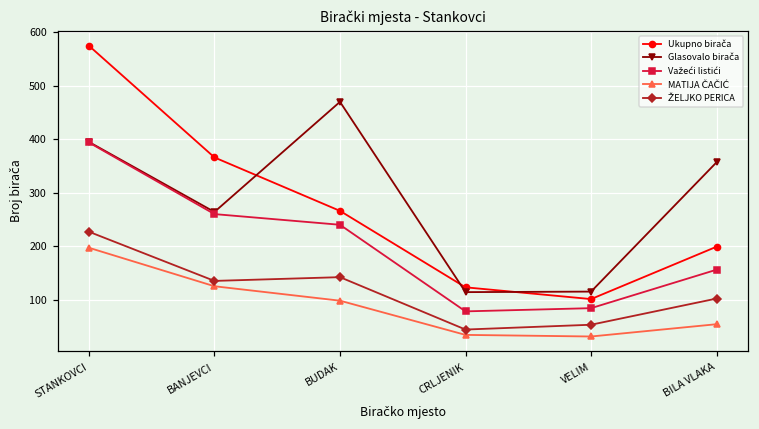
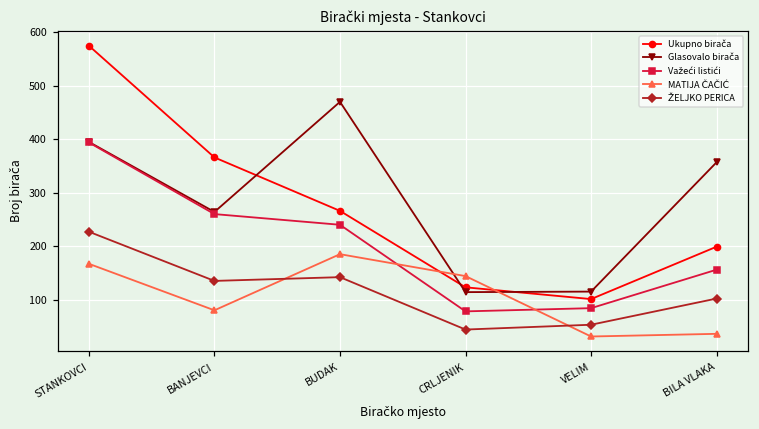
MATIJA ČAČIĆ, STANKOVCI: 200 -> 170
MATIJA ČAČIĆ, BANJEVCI: 130 -> 80
MATIJA ČAČIĆ, BUDAK: 100 -> 190
MATIJA ČAČIĆ, CRLJENIK: 30 -> 140
MATIJA ČAČIĆ, BILA VLAKA: 50 -> 40
